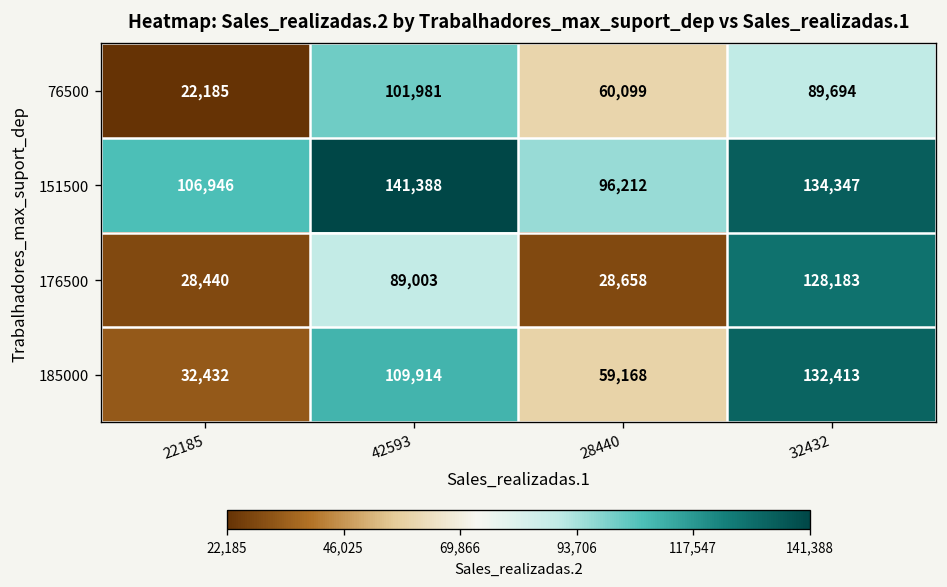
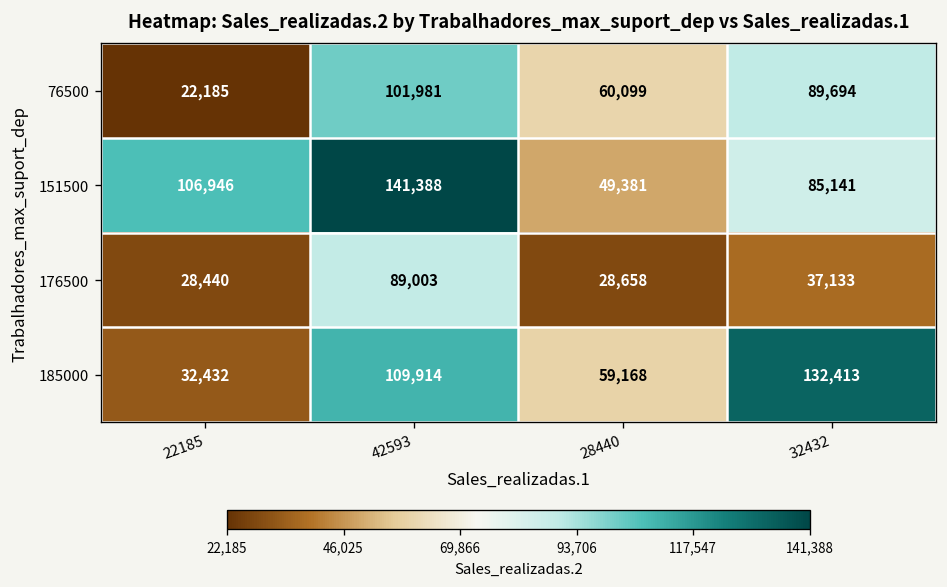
151500, 28440: 96,212 -> 49,381
151500, 32432: 134,347 -> 85,141
176500, 32432: 128,183 -> 37,133
